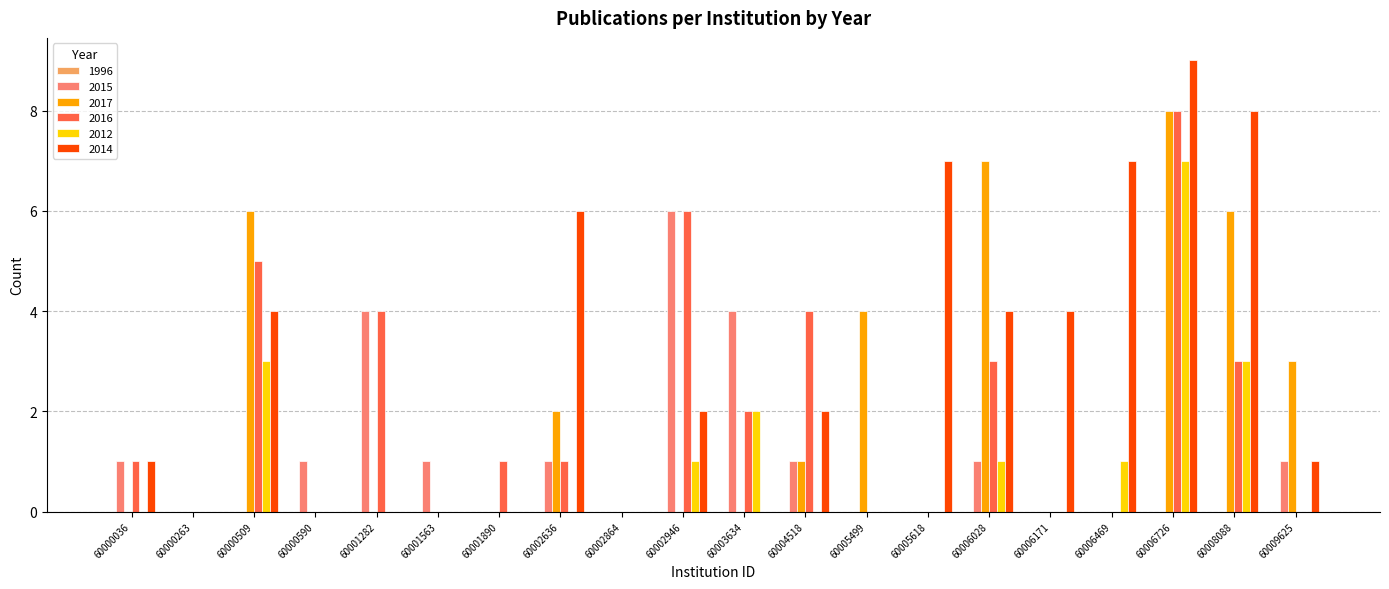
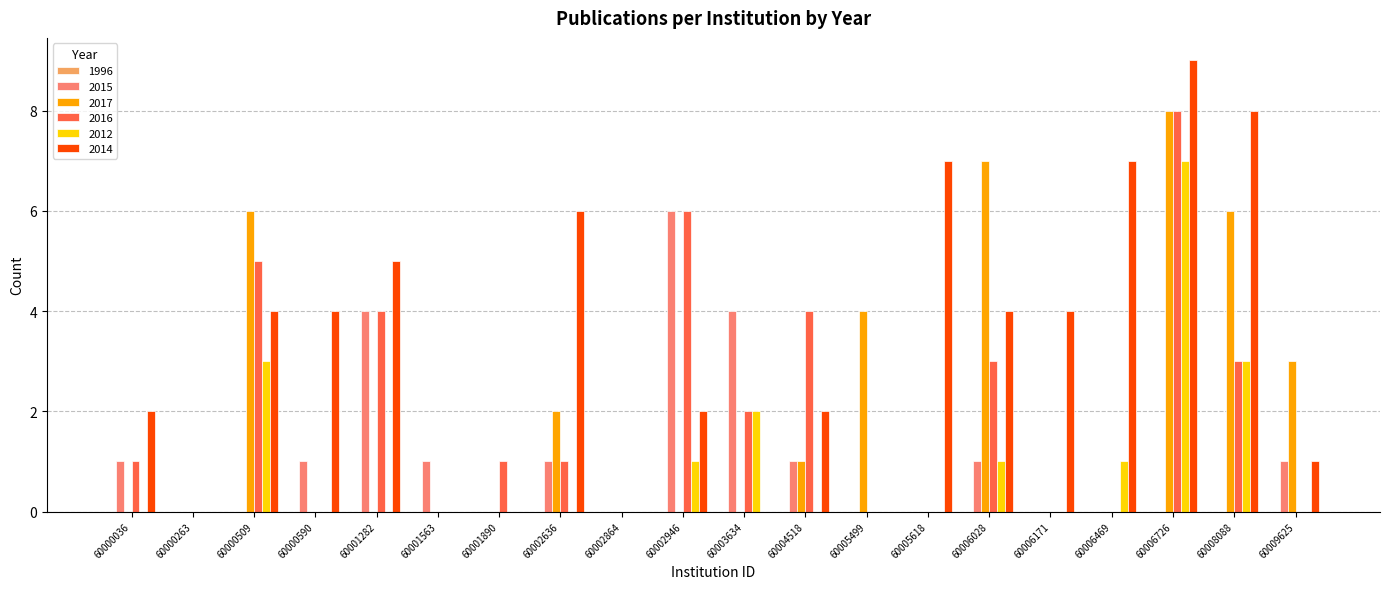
2014, 60000036: 1 -> 2
2014, 60000590: 0 -> 4
2014, 60001282: 0 -> 5
